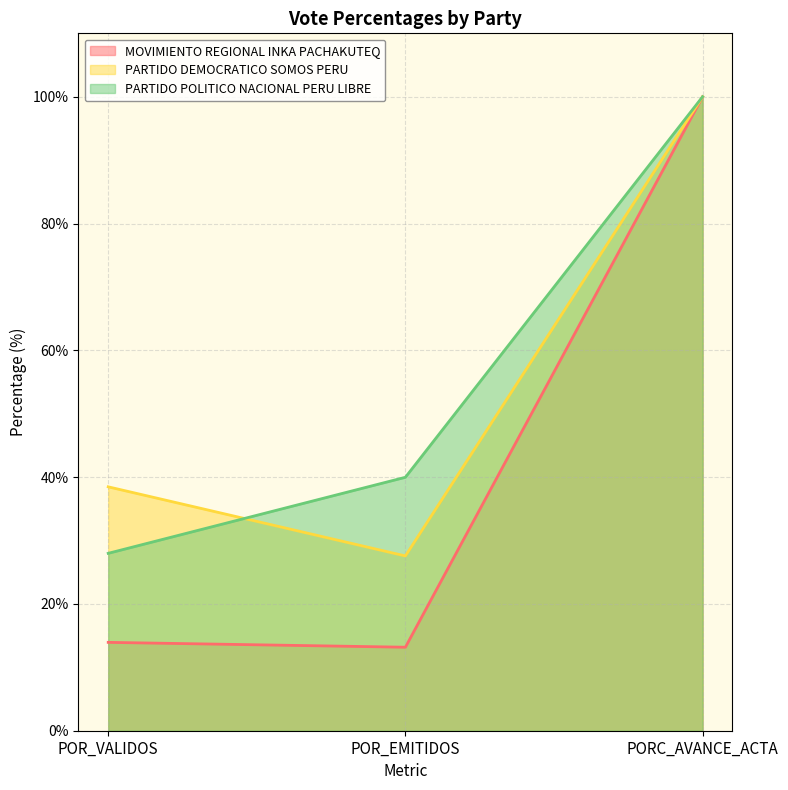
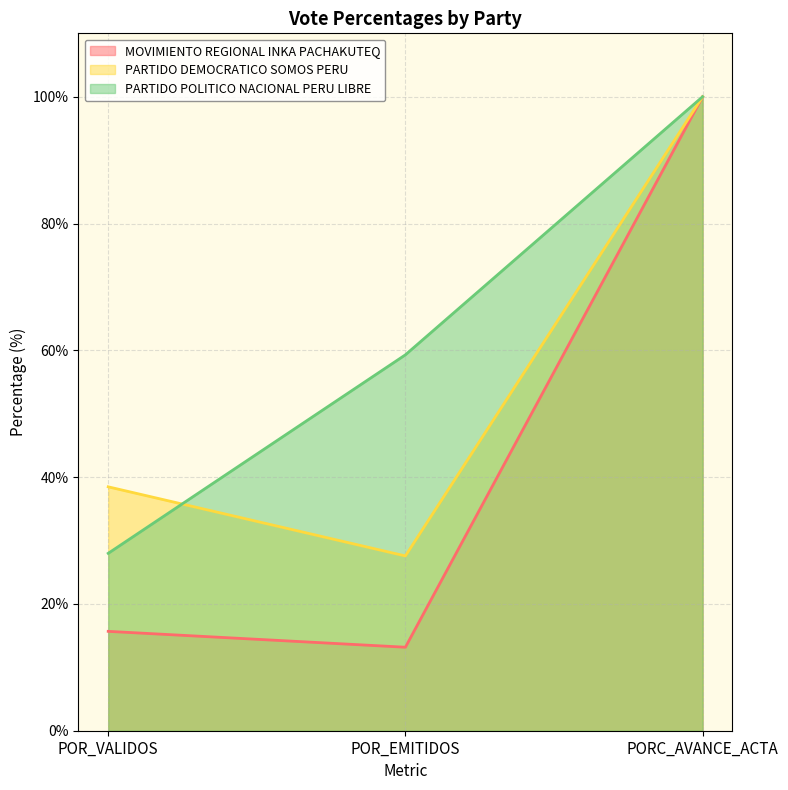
MOVIMIENTO REGIONAL INKA PACHAKUTEQ, POR_VALIDOS: 14% -> 16%
PARTIDO POLITICO NACIONAL PERU LIBRE, POR_EMITIDOS: 40% -> 59%
